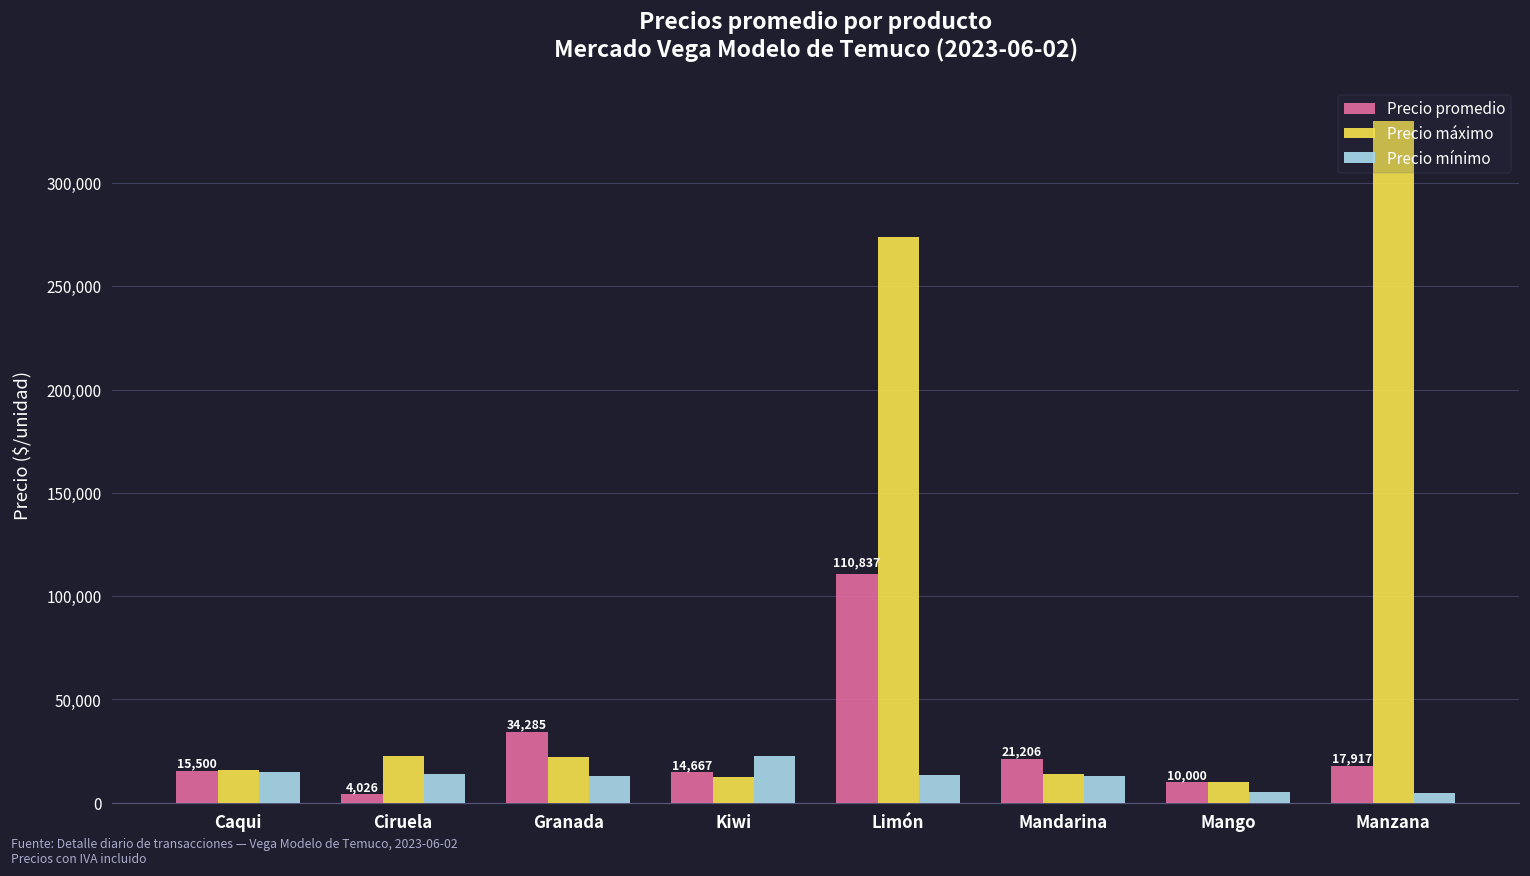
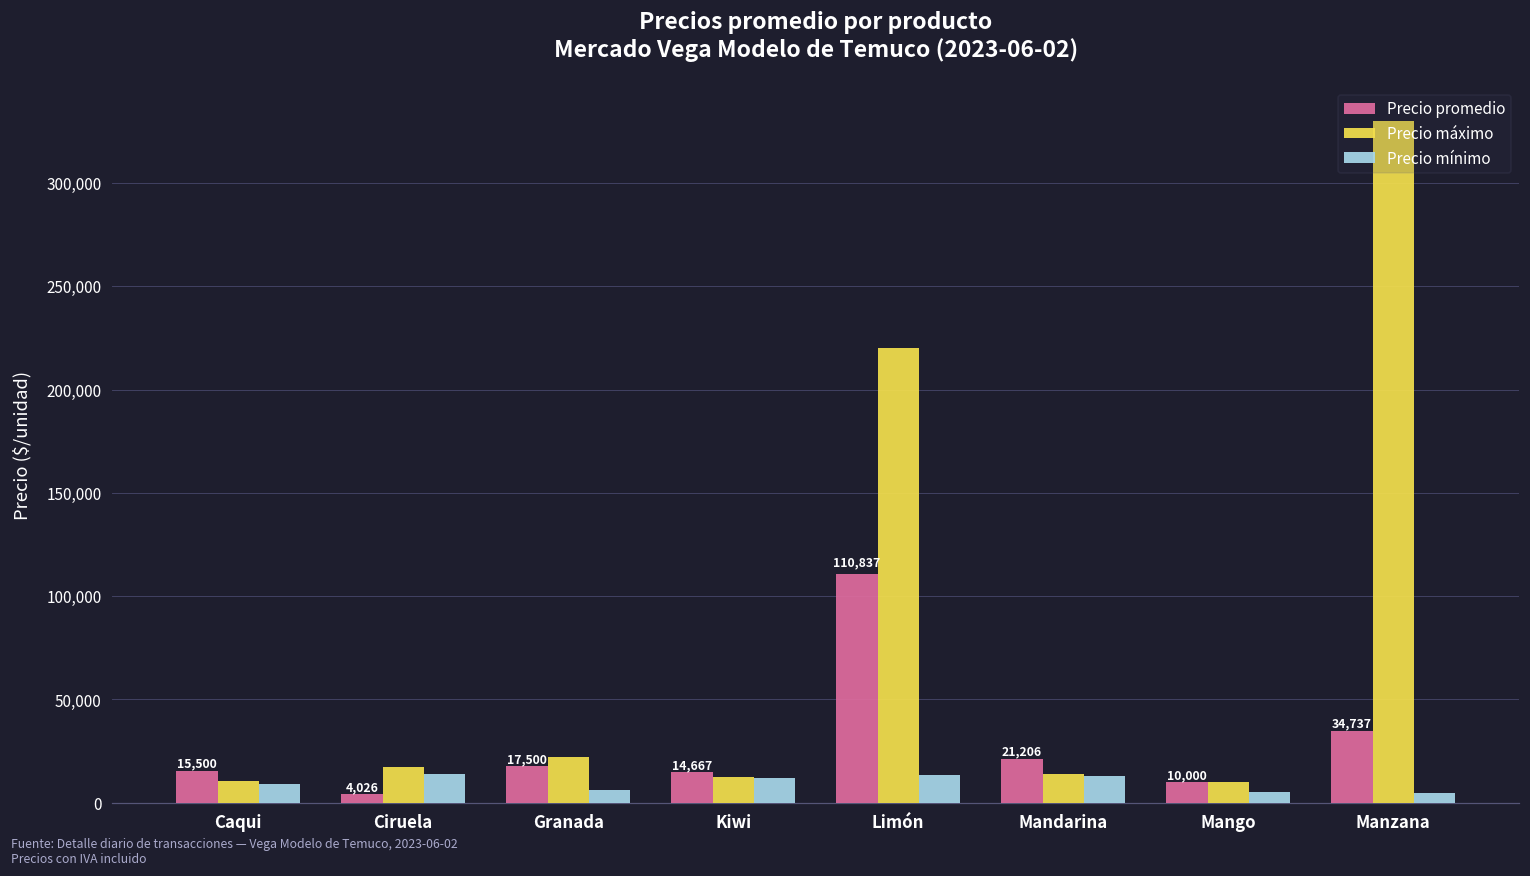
Precio máximo, Caqui: 16,000 -> 10,000
Precio mínimo, Caqui: 15,000 -> 9,000
Precio máximo, Ciruela: 23,000 -> 17,000
Precio promedio, Granada: 34,285 -> 17,500
Precio mínimo, Granada: 13,000 -> 6,000
Precio mínimo, Kiwi: 23,000 -> 12,000
Precio máximo, Limón: 274,000 -> 220,000
Precio promedio, Manzana: 17,917 -> 34,737
